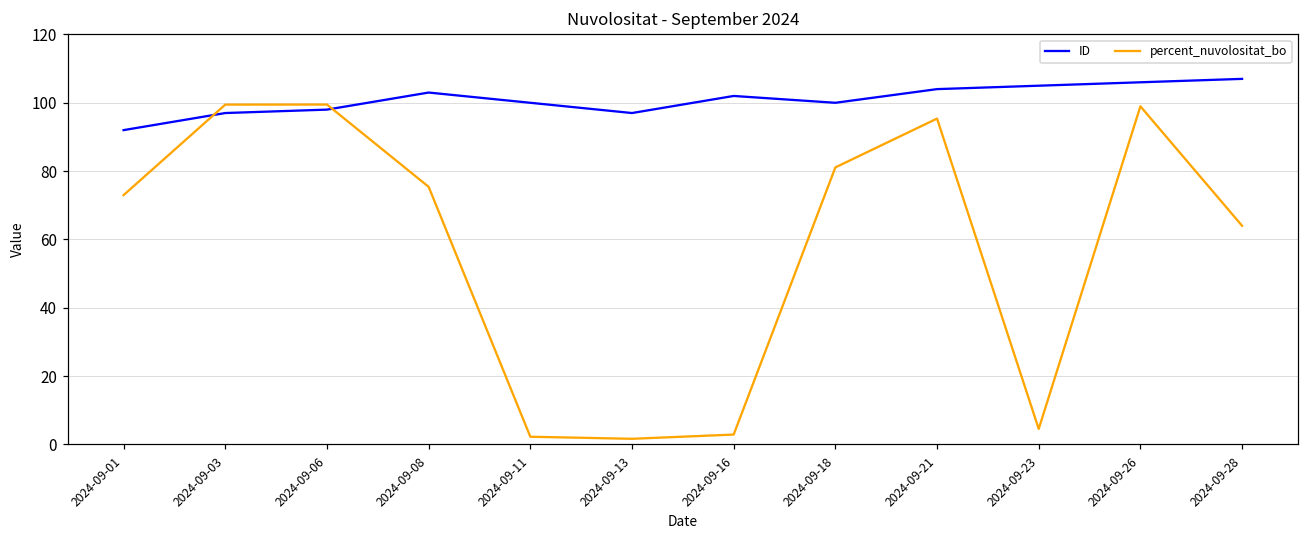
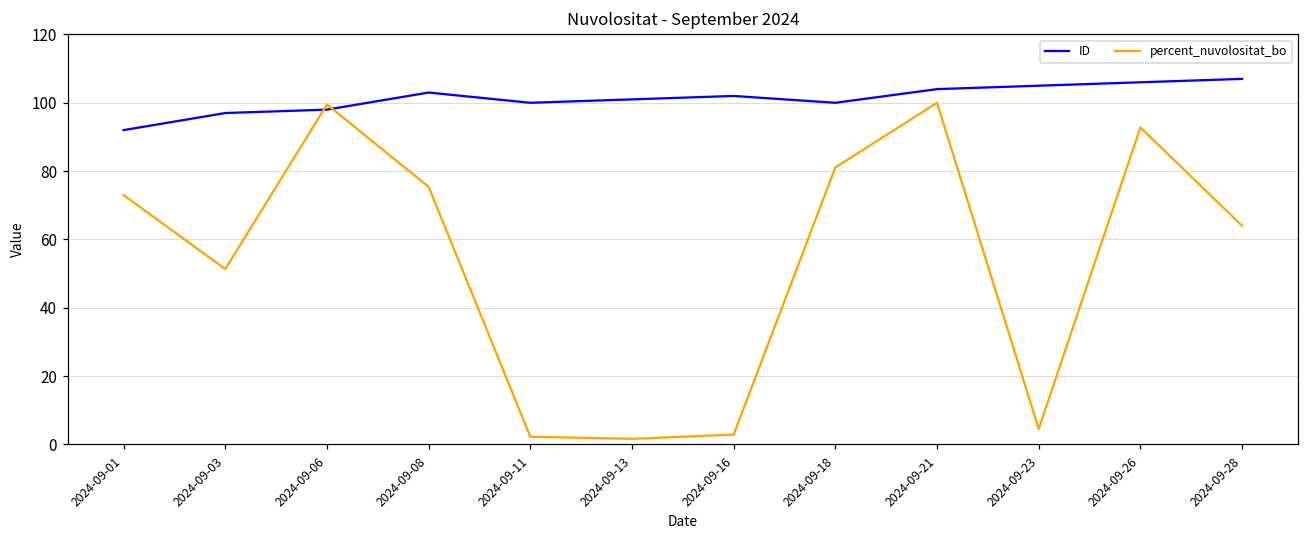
percent_nuvolositat_bo, 2024-09-03: 99 -> 51
ID, 2024-09-13: 97 -> 101
percent_nuvolositat_bo, 2024-09-21: 95 -> 100
percent_nuvolositat_bo, 2024-09-26: 99 -> 93
